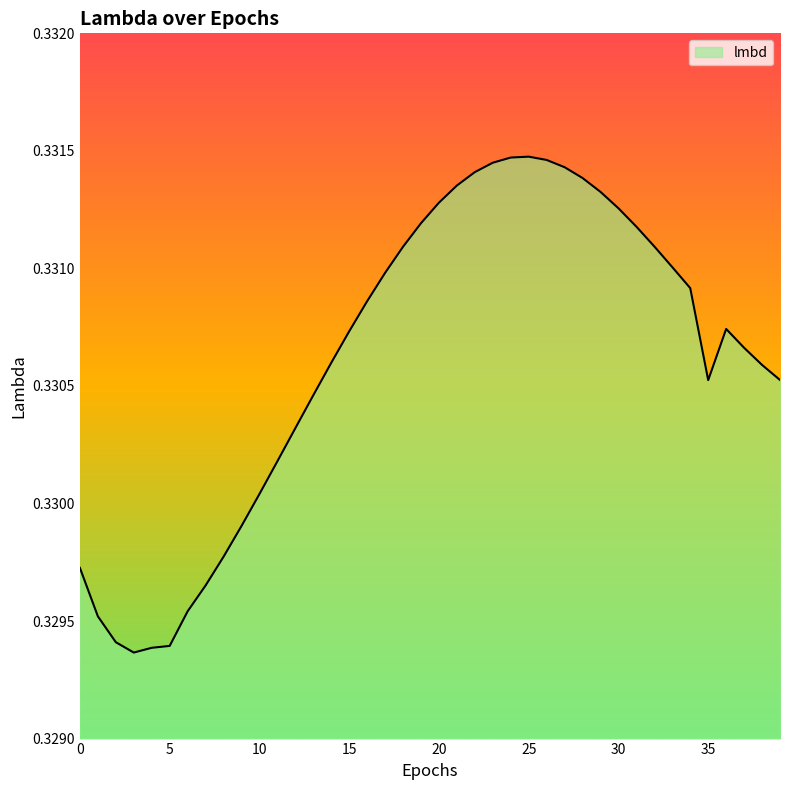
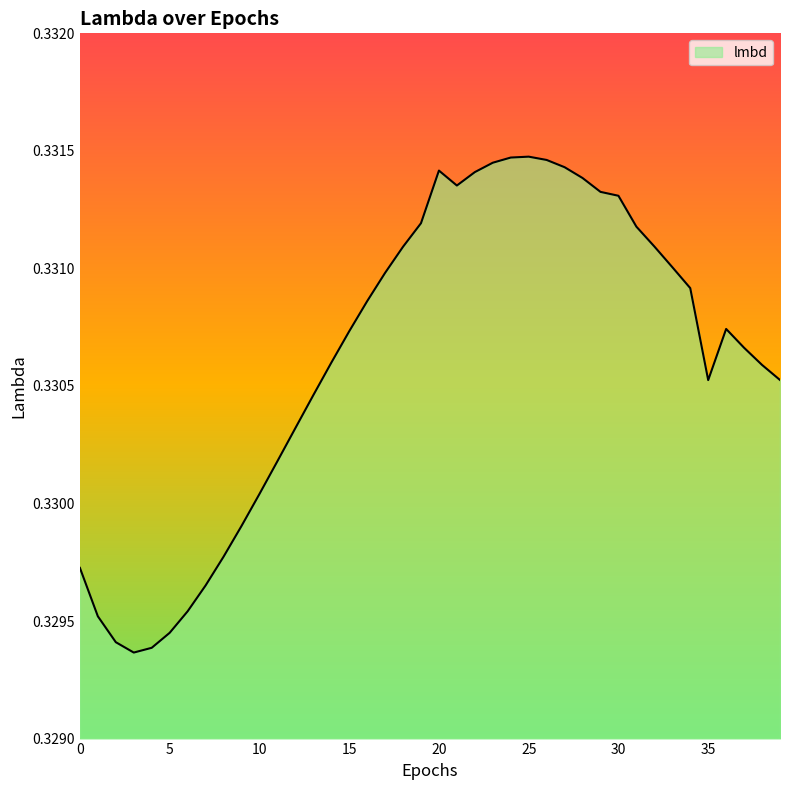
5: 0.32939 -> 0.32945
20: 0.33128 -> 0.33142
30: 0.33126 -> 0.33131
